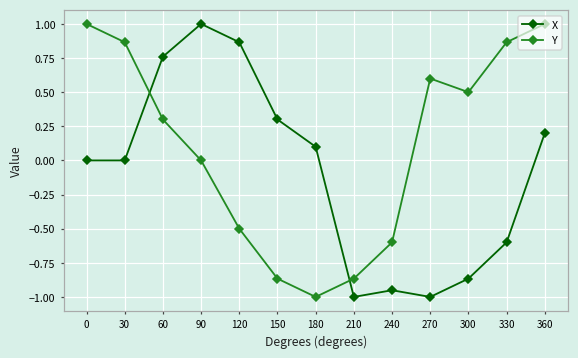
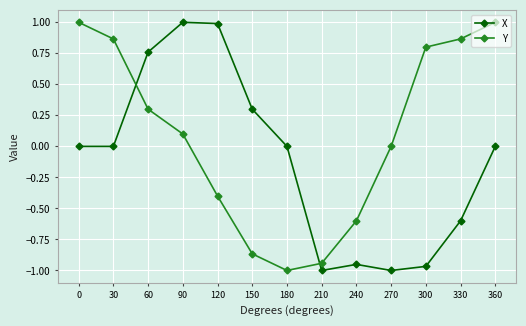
Y, 90: 0.0 -> 0.1
X, 120: 0.87 -> 0.99
Y, 120: -0.5 -> -0.4
X, 180: 0.1 -> 0.0
Y, 210: -0.87 -> -0.94
Y, 270: 0.6 -> 0.0
X, 300: -0.87 -> -0.97
Y, 300: 0.5 -> 0.8
X, 360: 0.2 -> 0.0
